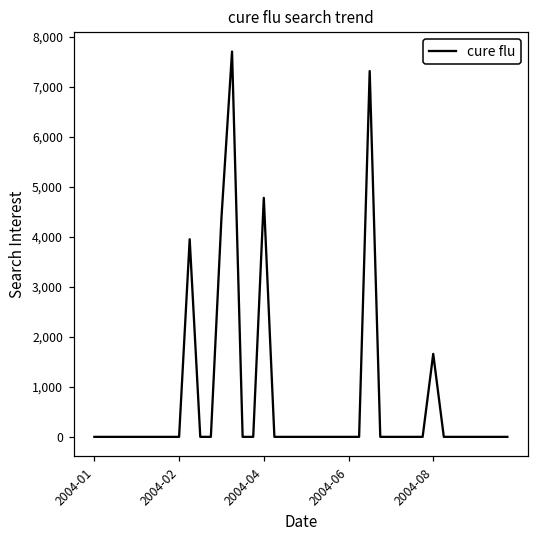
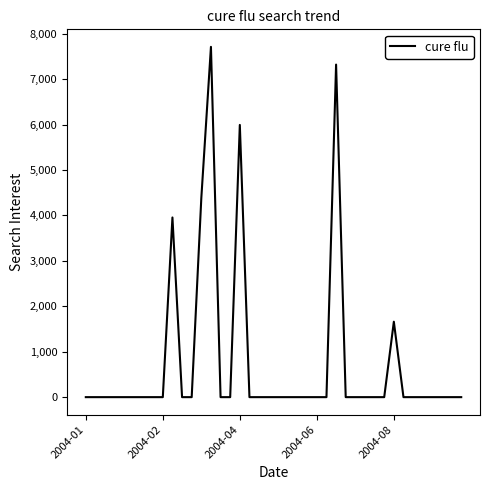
2004-04: 4,800 -> 6,000
